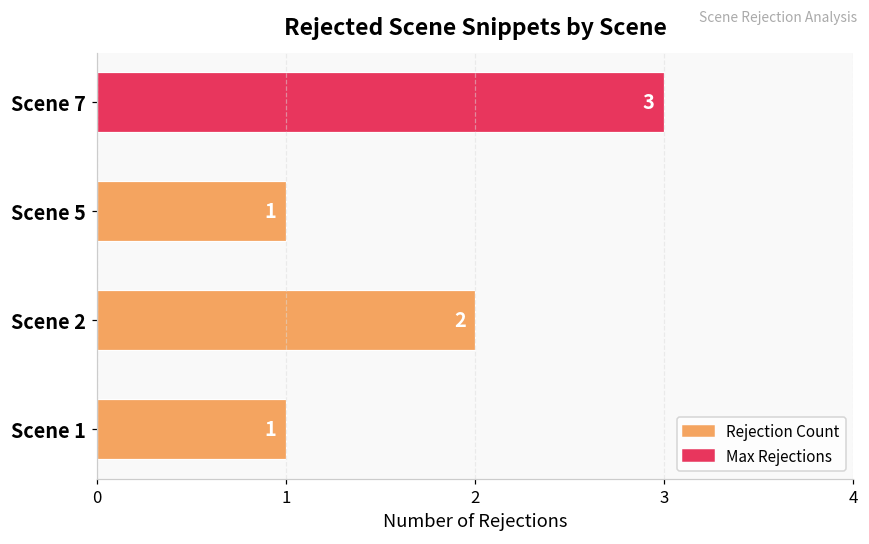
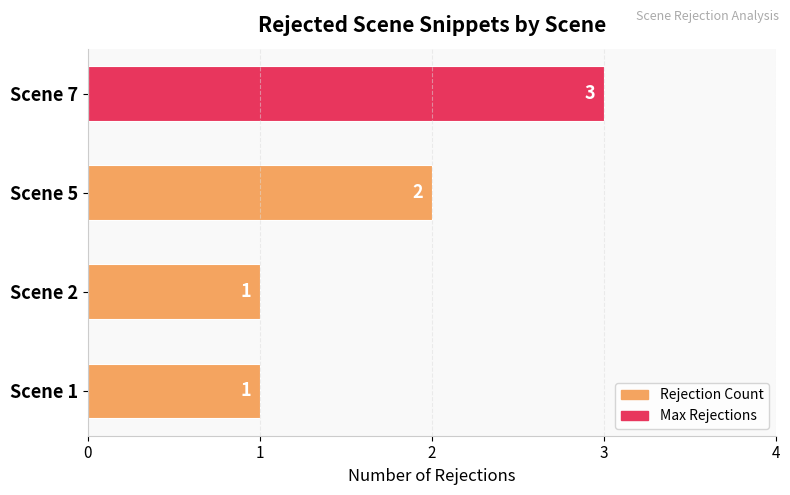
Scene 5: 1 -> 2
Scene 2: 2 -> 1
